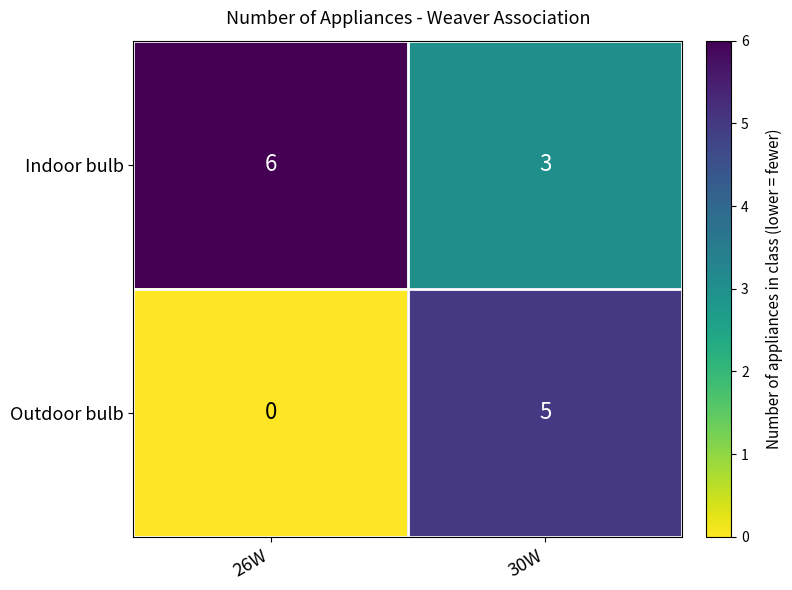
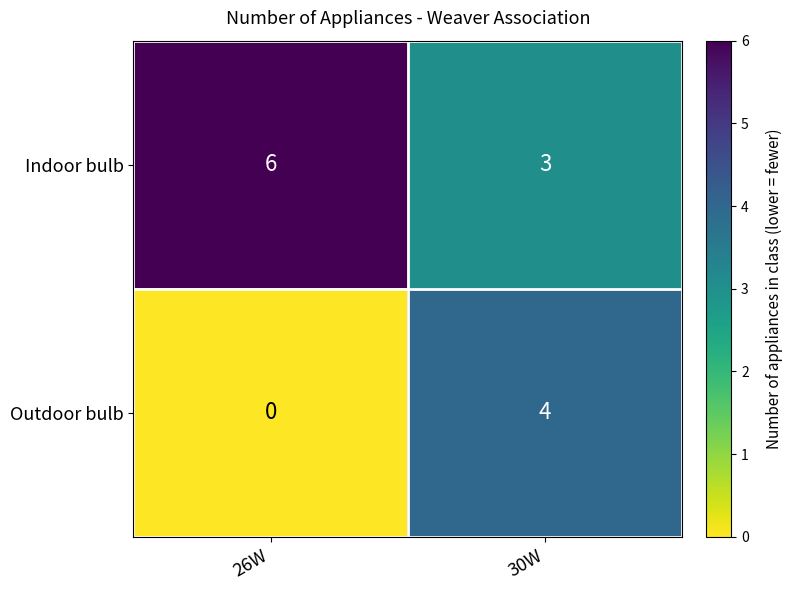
Outdoor bulb, 30W: 5 -> 4
